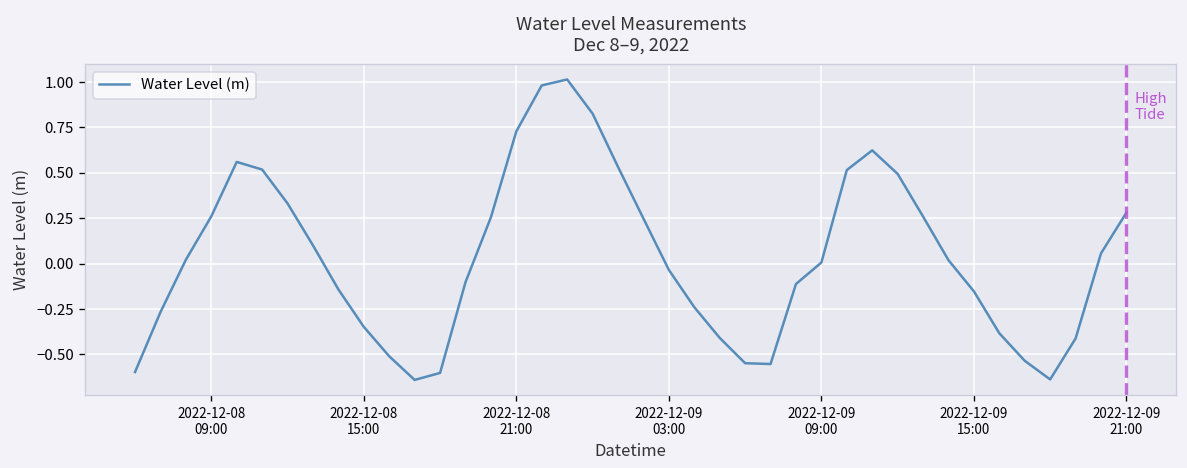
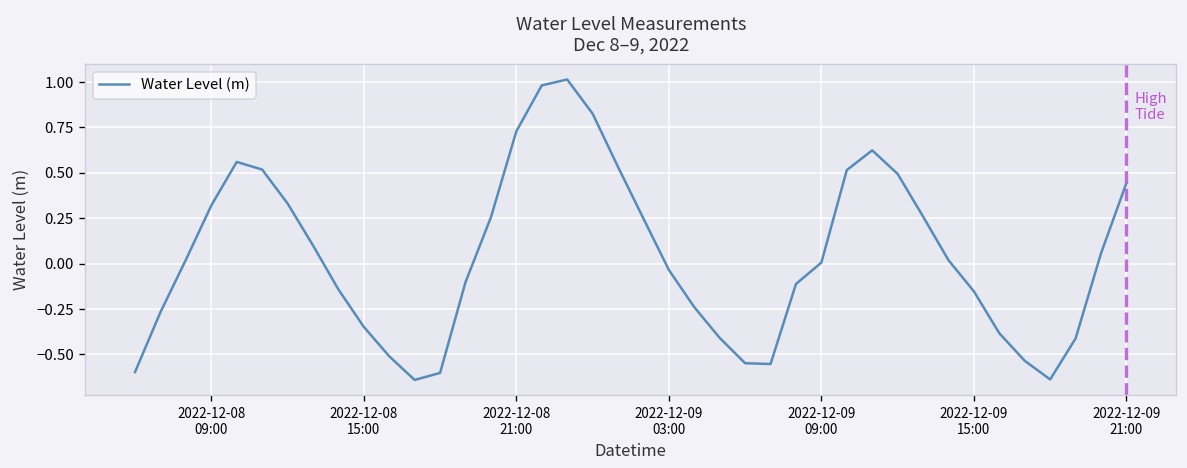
2022-12-08 09:00: 0.26 -> 0.32
2022-12-09 21:00: 0.28 -> 0.44
